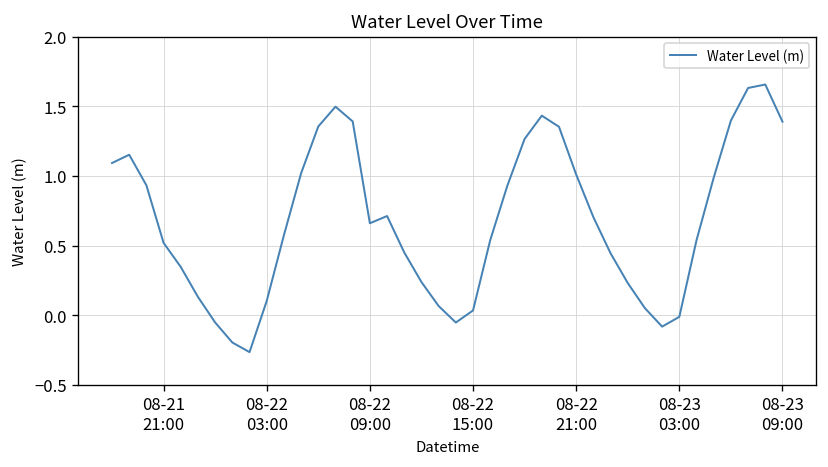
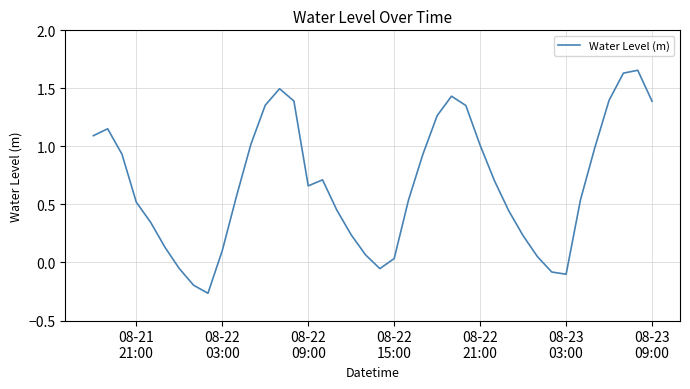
08-23 03:00: -0.01 -> -0.10
